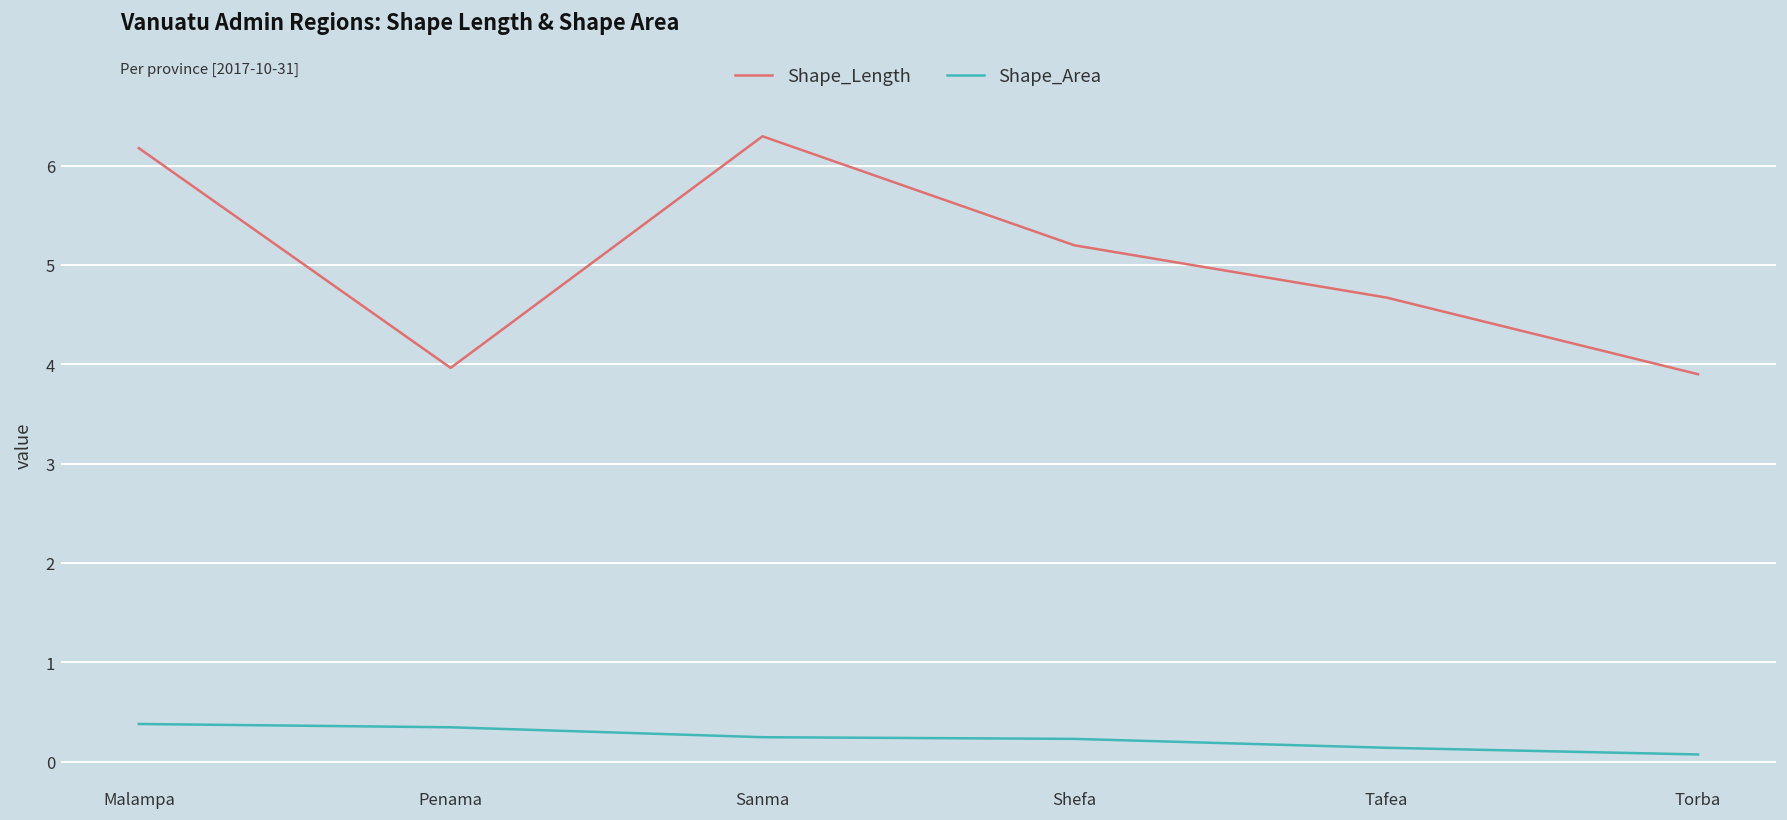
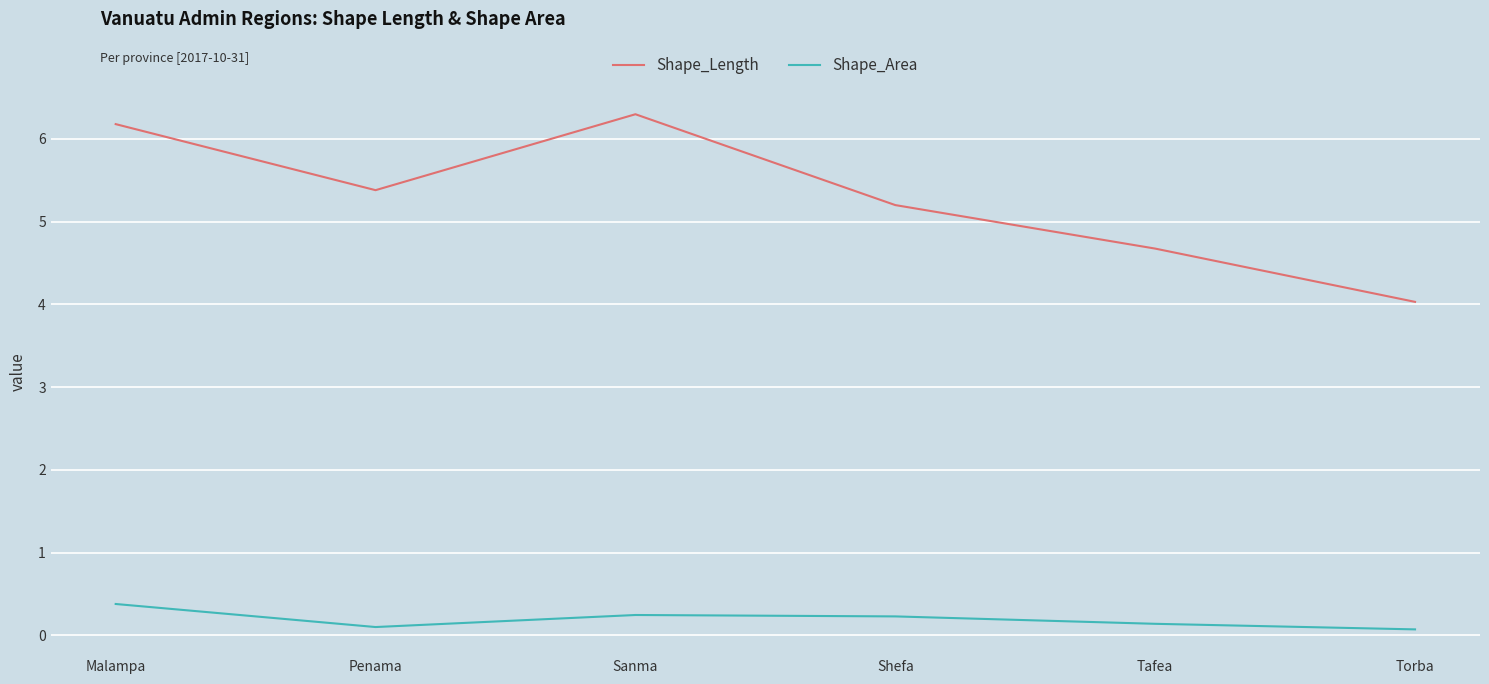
Shape_Length, Penama: 4.0 -> 5.4
Shape_Area, Penama: 0.3 -> 0.1
Shape_Length, Torba: 3.9 -> 4.0
